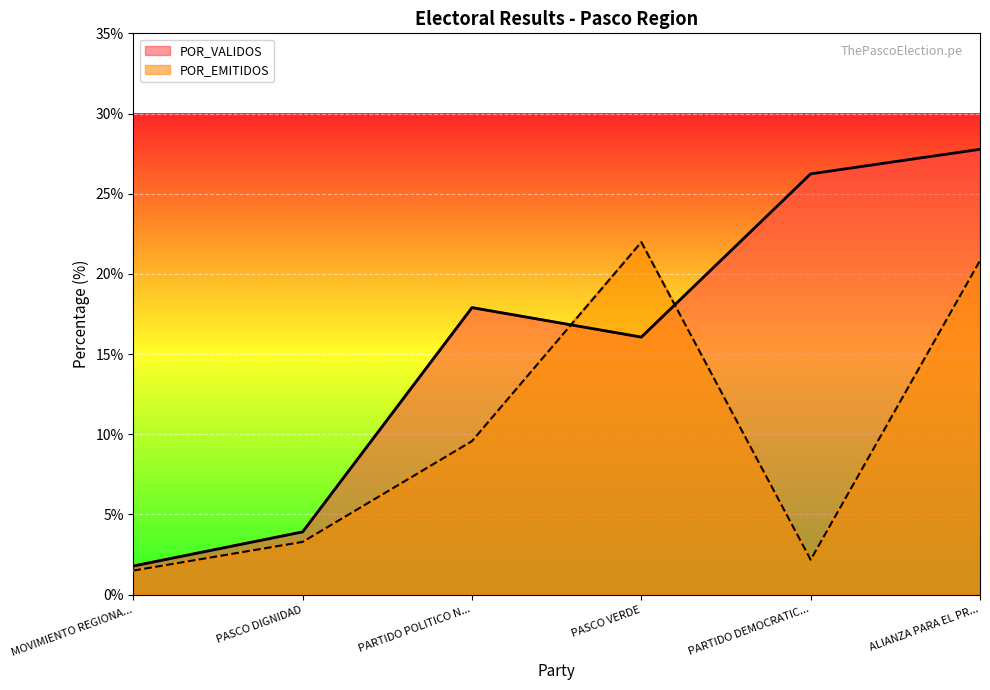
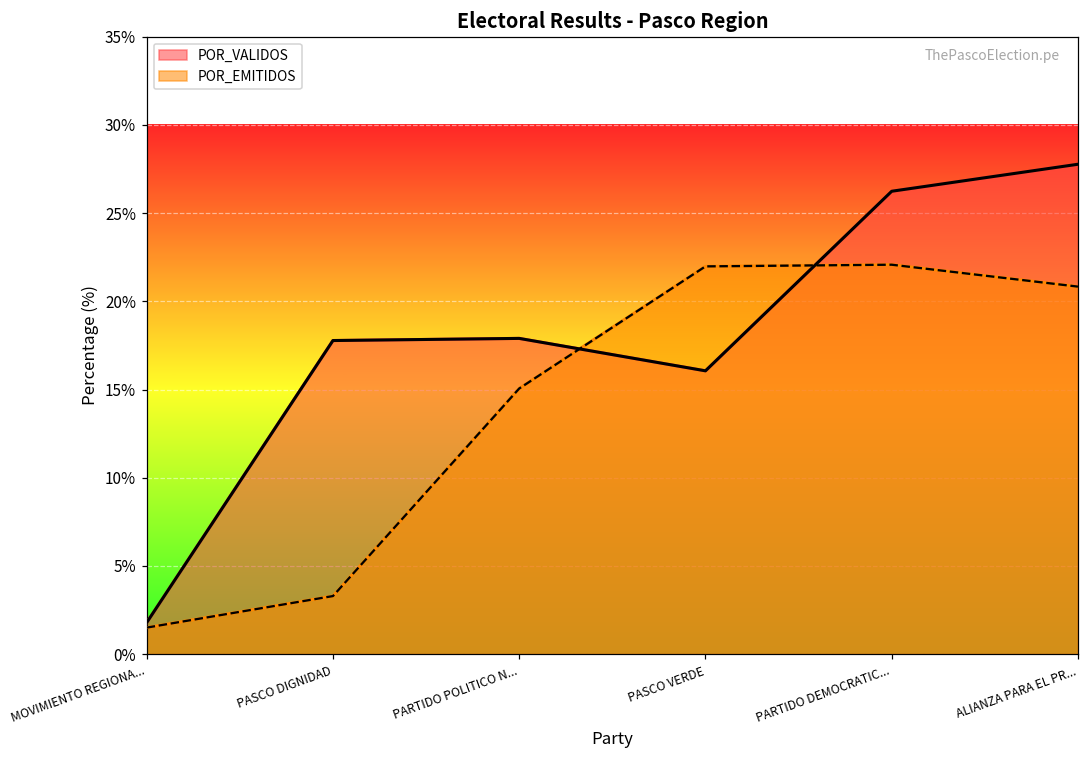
POR_VALIDOS, PASCO DIGNIDAD: 3.9% -> 17.8%
POR_EMITIDOS, PARTIDO POLITICO N...: 9.6% -> 15.1%
POR_EMITIDOS, PARTIDO DEMOCRATIC...: 2.2% -> 22.1%
